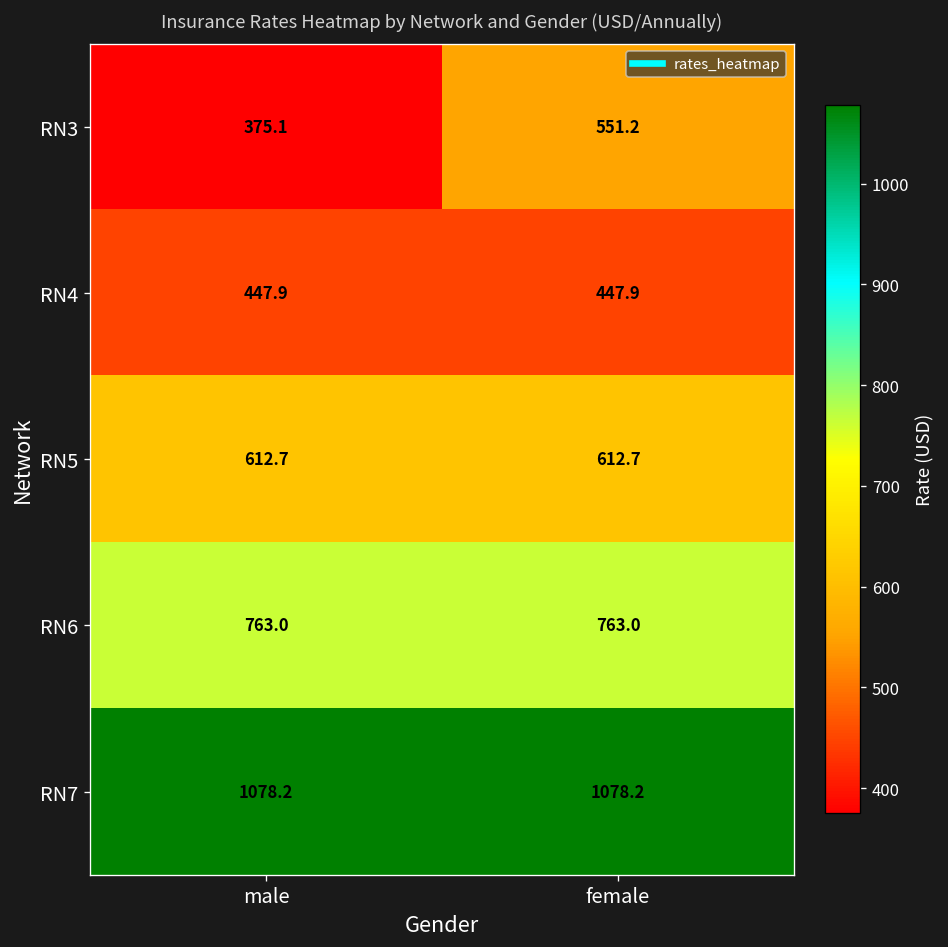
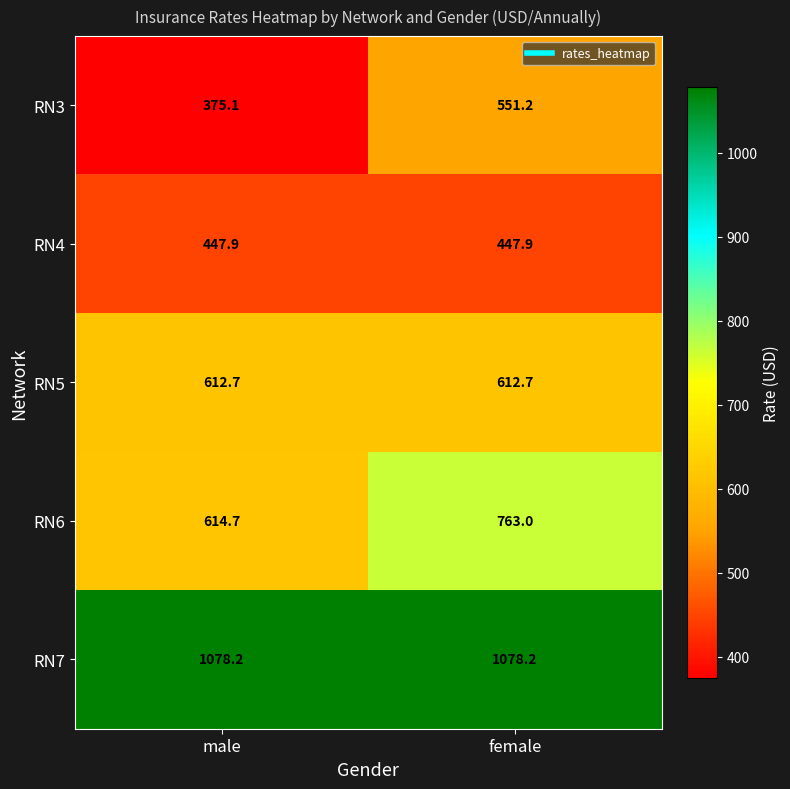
RN6, male: 763.0 -> 614.7
